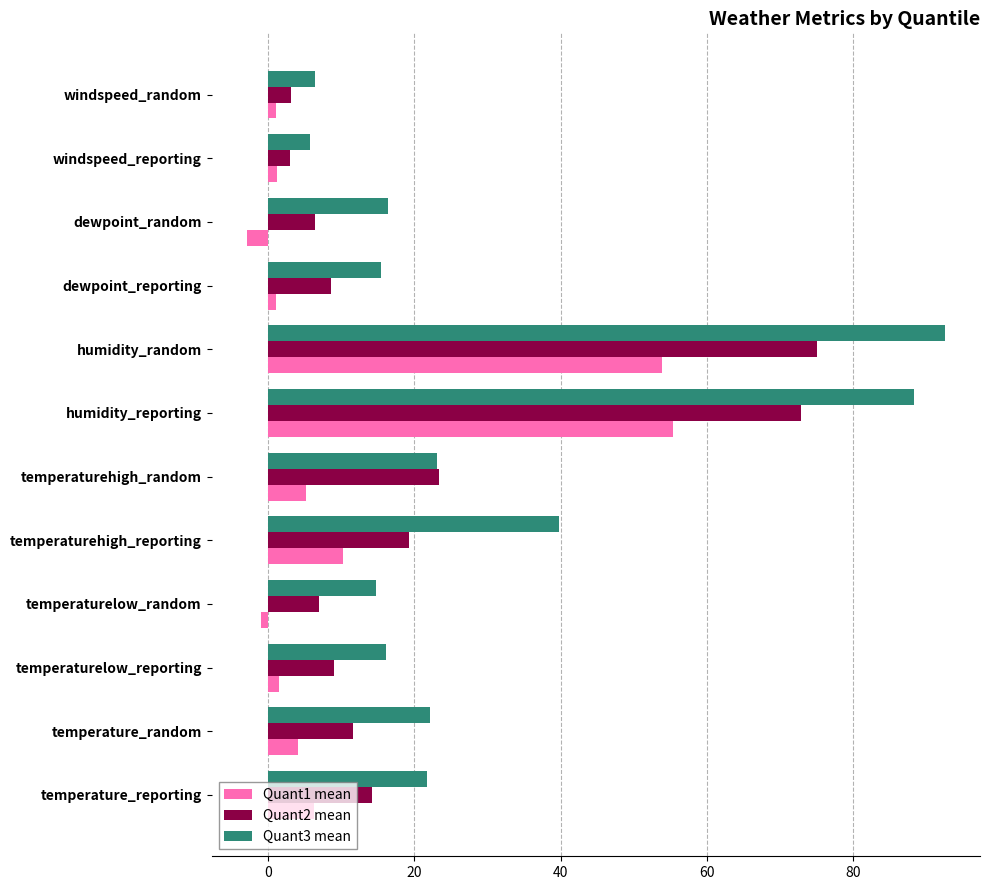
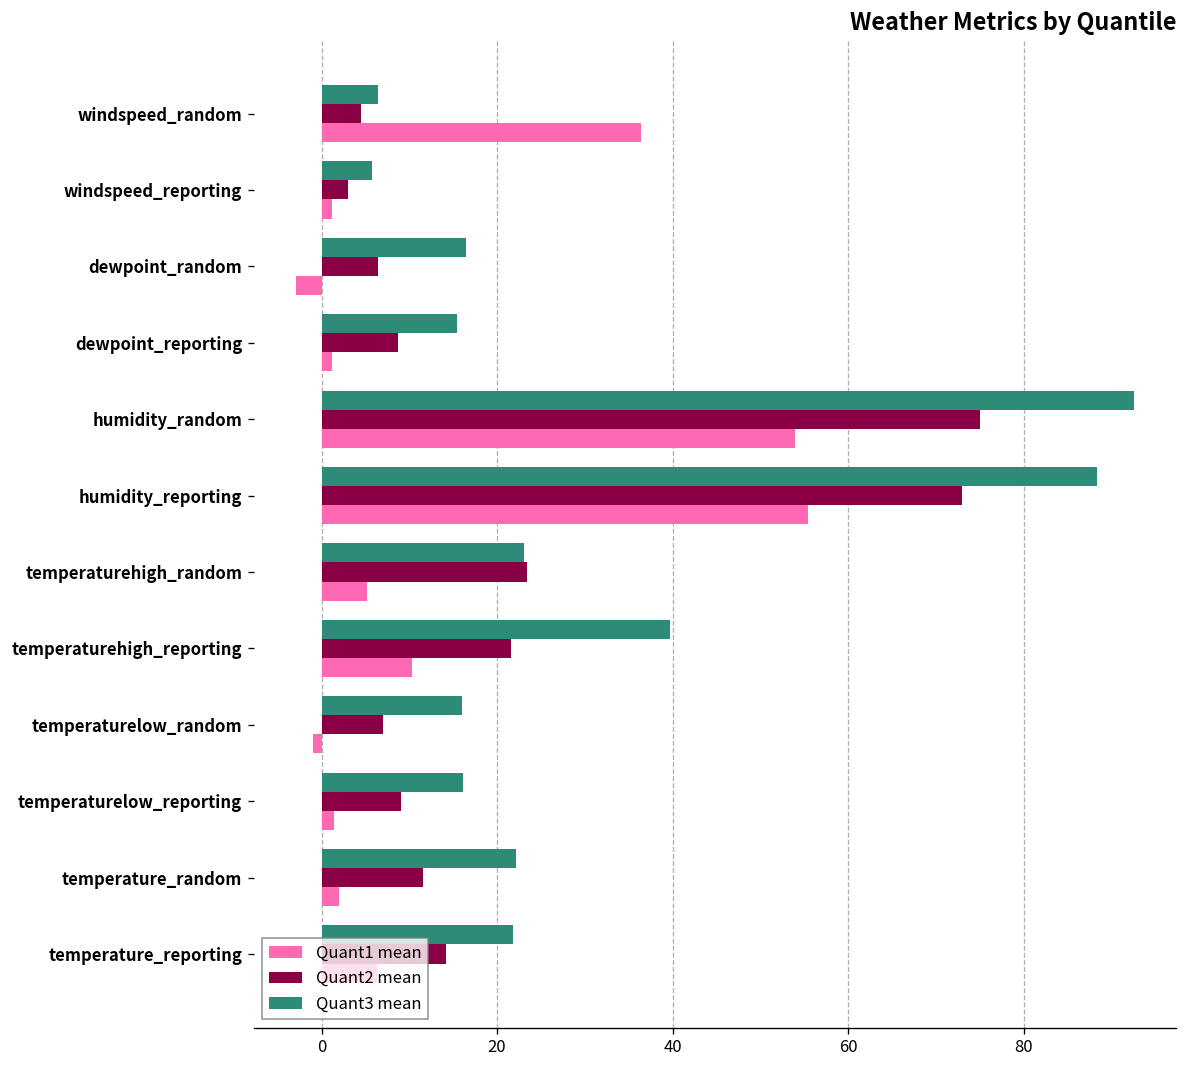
Quant2 mean, windspeed_random: 3 -> 5
Quant1 mean, windspeed_random: 1 -> 36
Quant2 mean, temperaturehigh_reporting: 19 -> 22
Quant3 mean, temperaturelow_random: 15 -> 16
Quant1 mean, temperature_random: 4 -> 2
